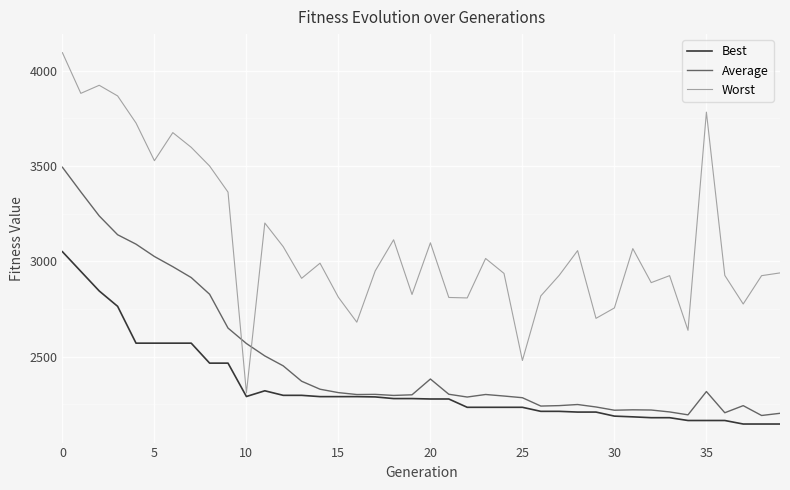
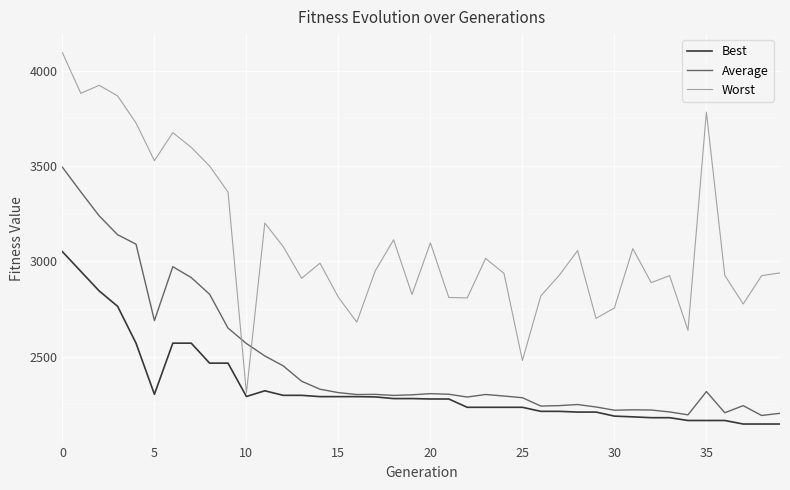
Best, 5: 2570 -> 2300
Average, 5: 3020 -> 2690
Average, 20: 2380 -> 2310
